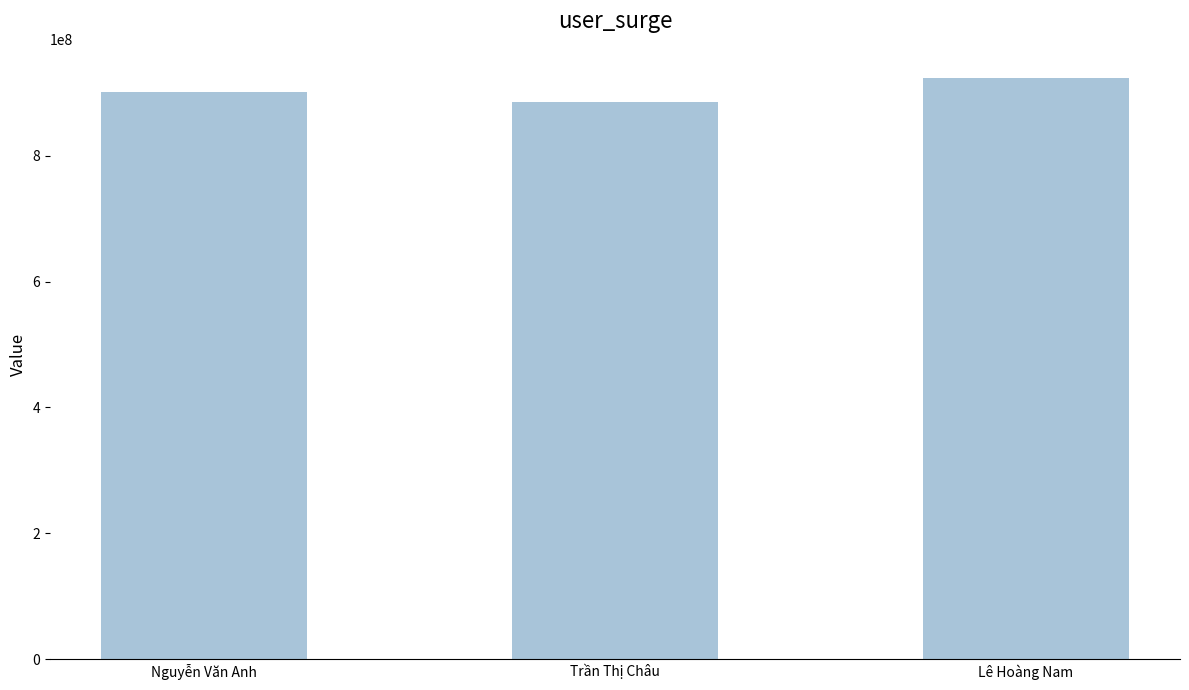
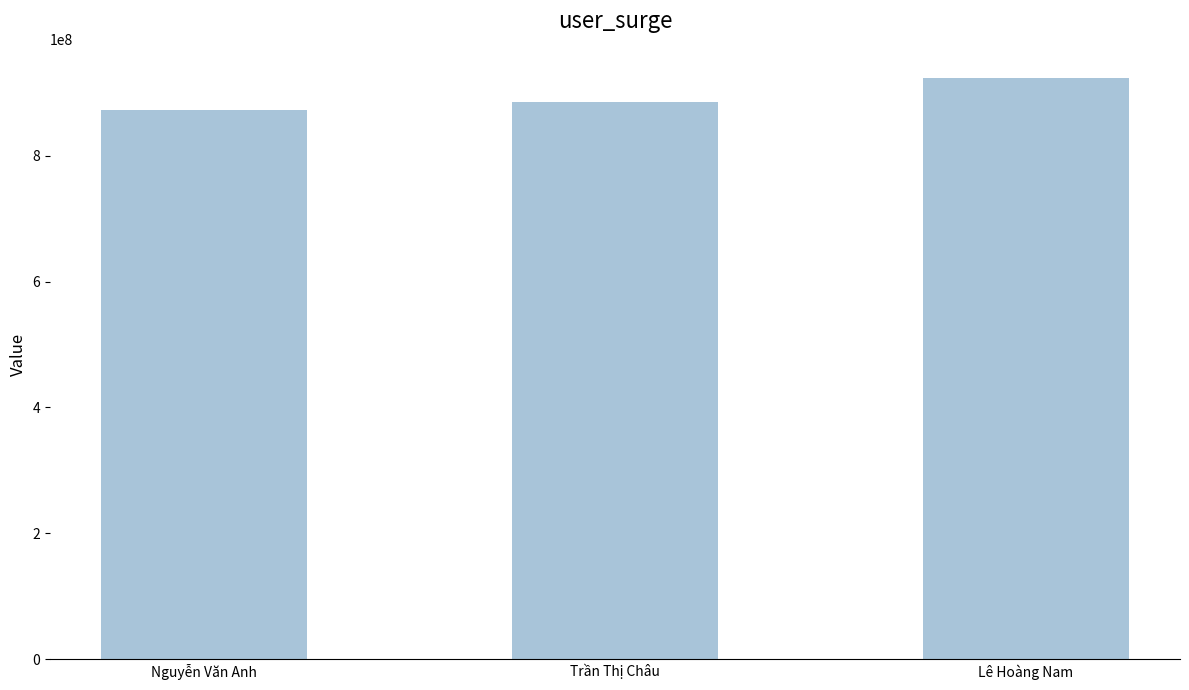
Nguyễn Văn Anh: 900000000 -> 870000000
